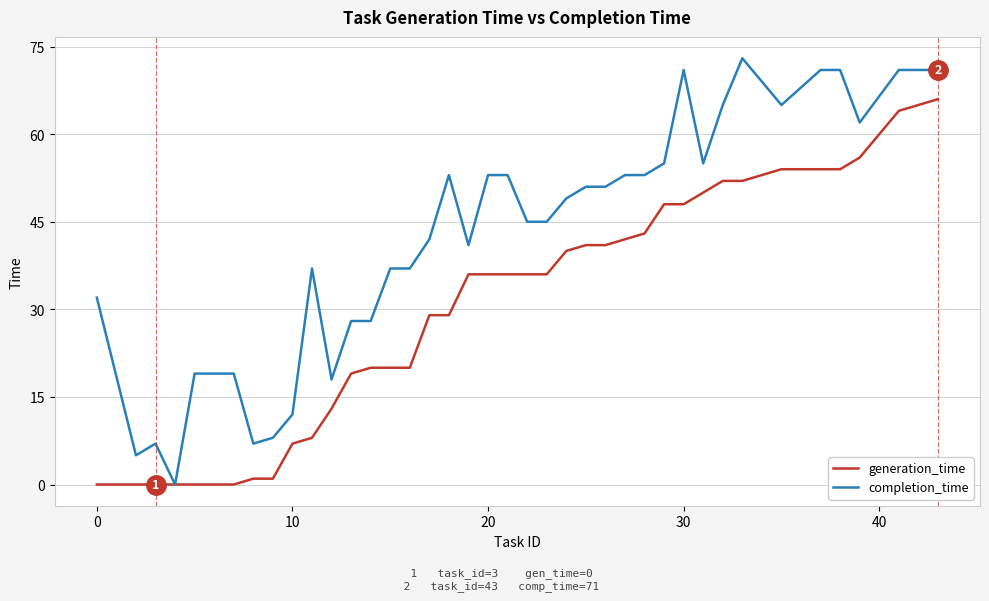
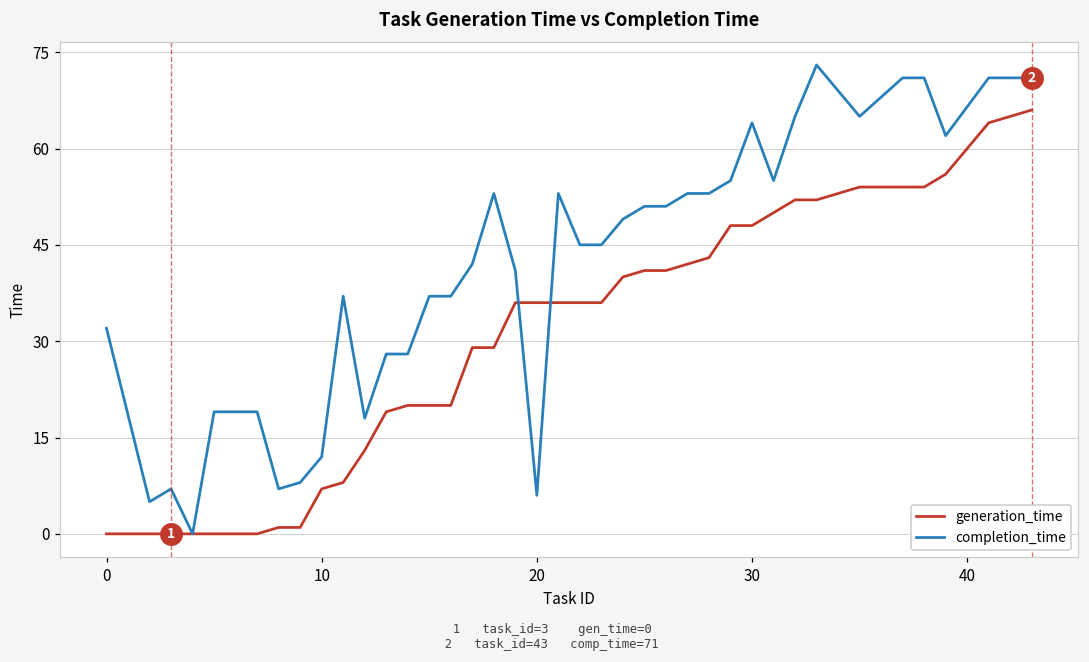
completion_time, 20: 53 -> 6
completion_time, 30: 71 -> 64
